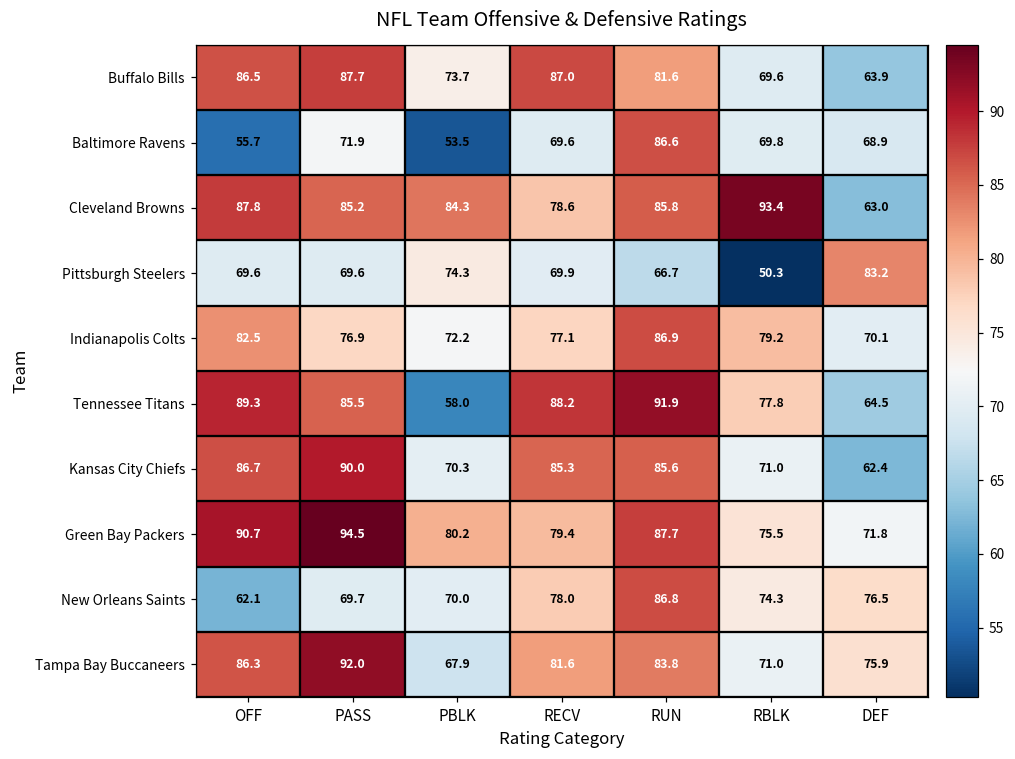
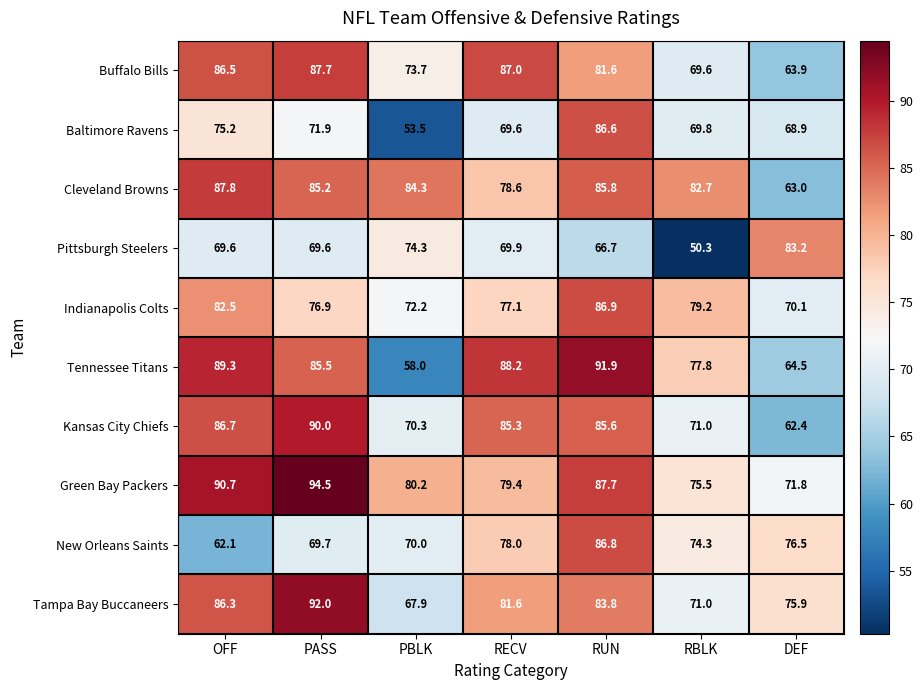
Baltimore Ravens, OFF: 55.7 -> 75.2
Cleveland Browns, RBLK: 93.4 -> 82.7
